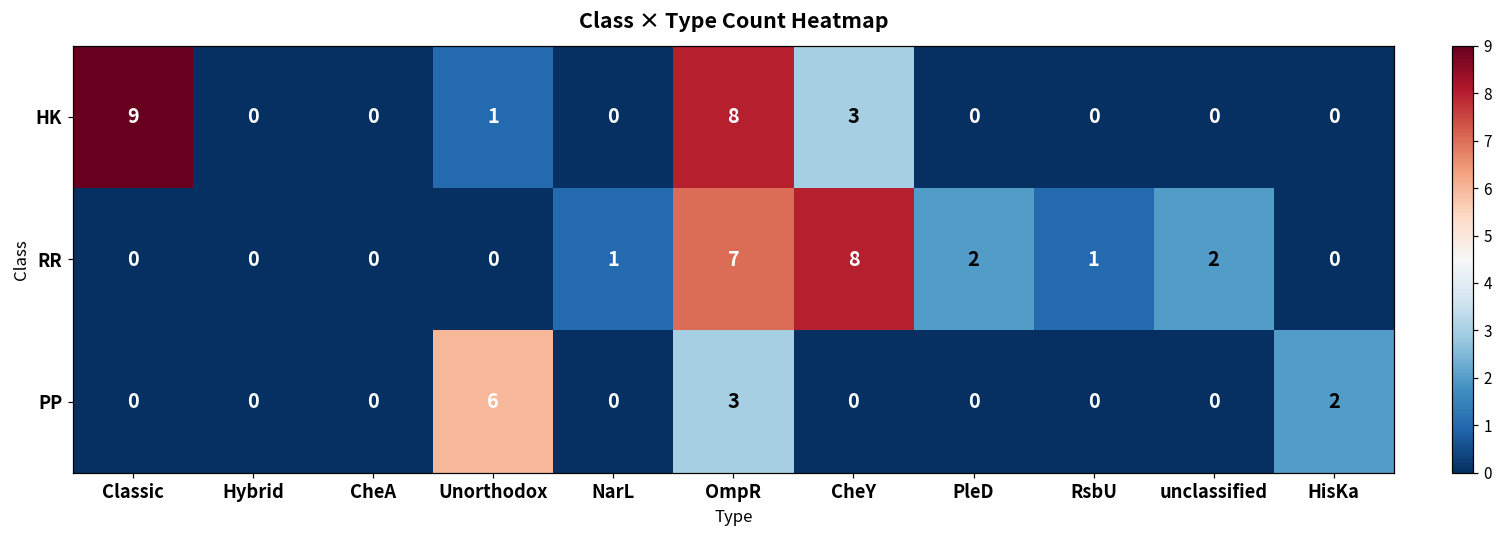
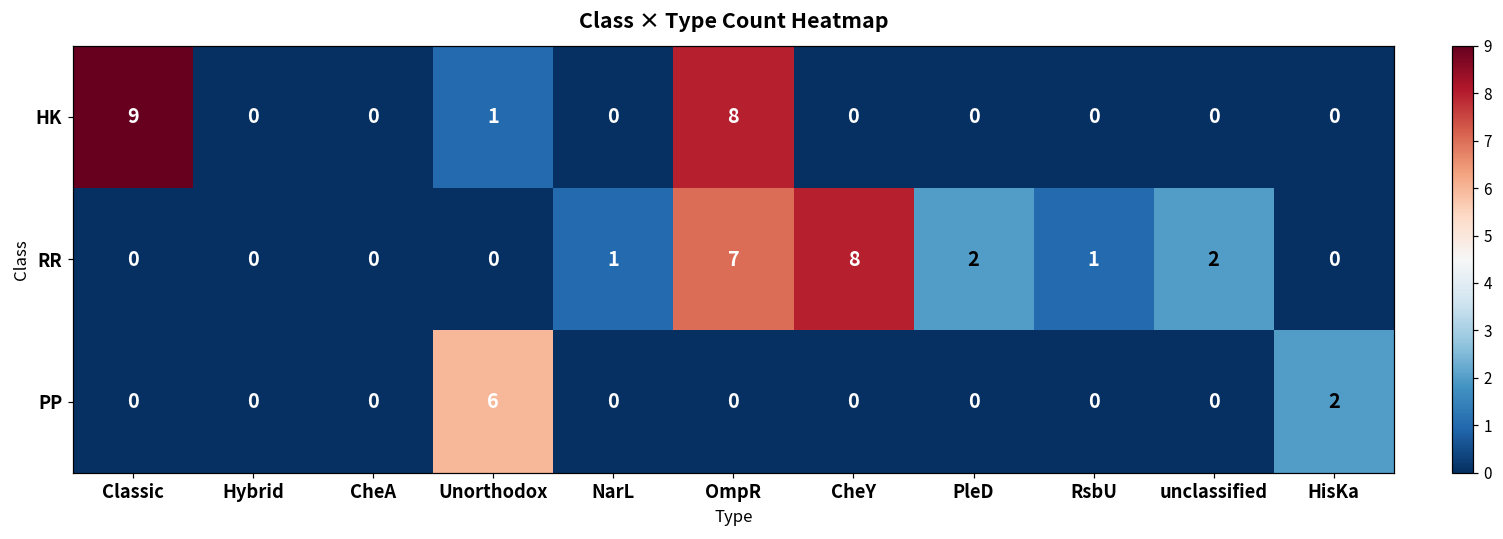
HK, CheY: 3 -> 0
PP, OmpR: 3 -> 0
